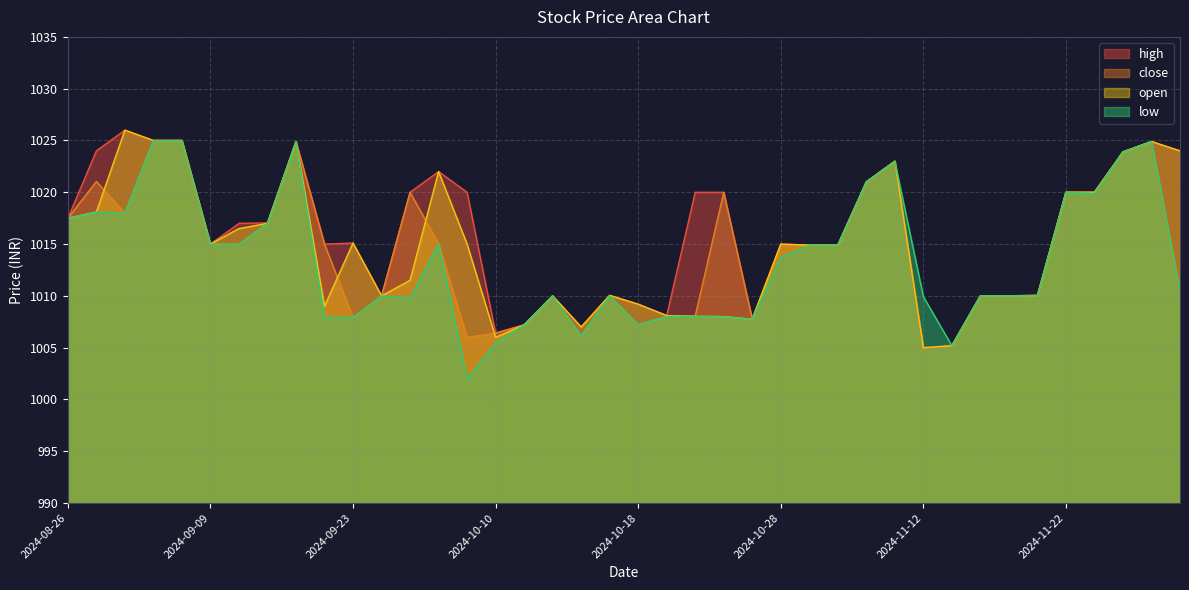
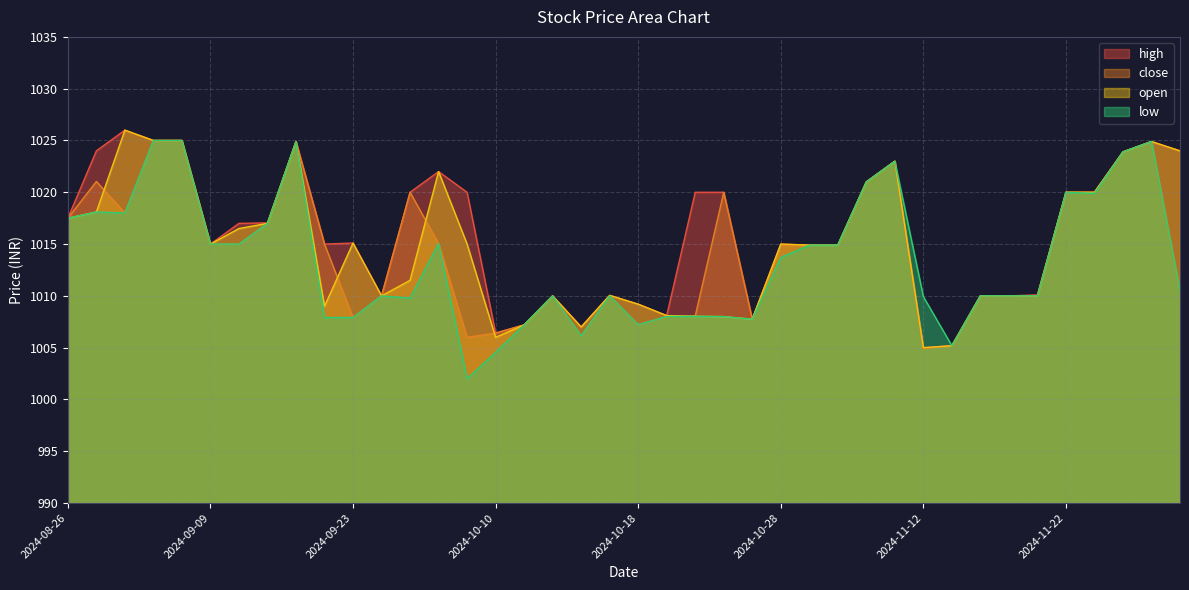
low, 2024-10-10: 1005.5 -> 1004.6
